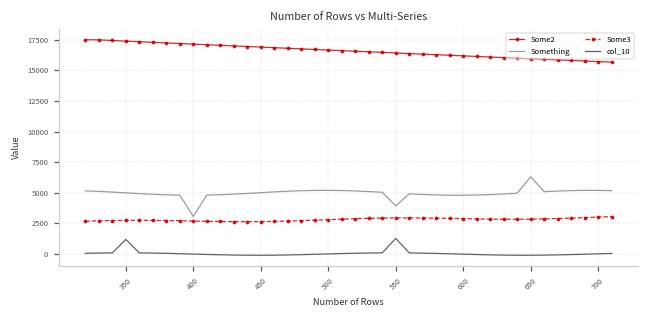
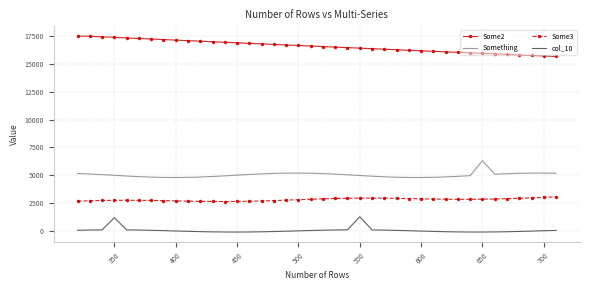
Something, 400: 3100 -> 4800
Something, 550: 3900 -> 5000
